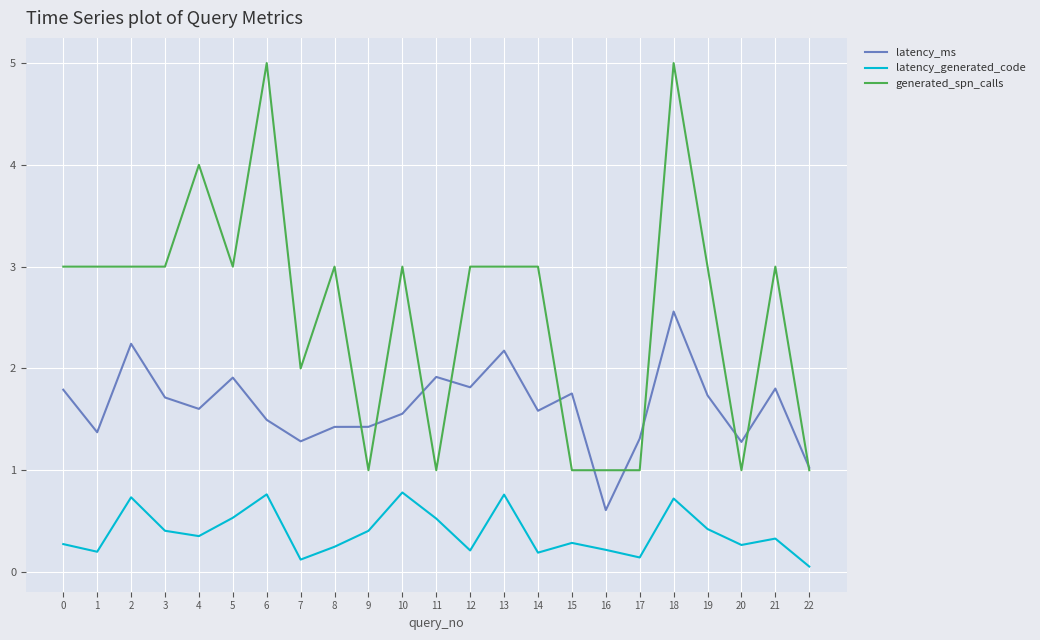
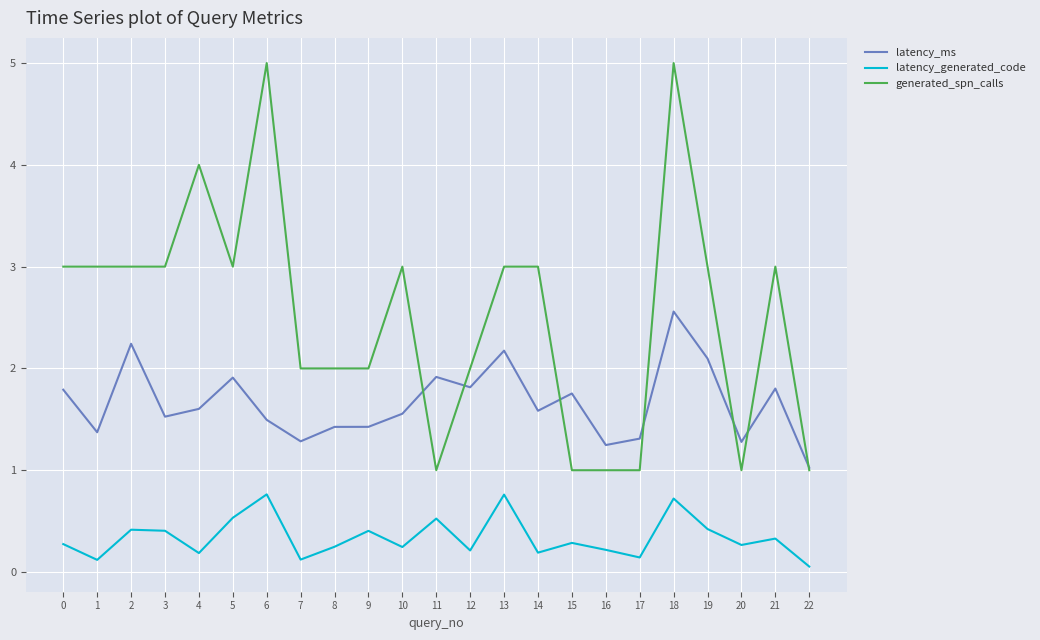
latency_generated_code, 1: 0.20 -> 0.12
latency_generated_code, 2: 0.73 -> 0.42
latency_ms, 3: 1.71 -> 1.53
latency_generated_code, 4: 0.35 -> 0.19
generated_spn_calls, 8: 3 -> 2
generated_spn_calls, 9: 1 -> 2
latency_generated_code, 10: 0.78 -> 0.25
generated_spn_calls, 12: 3 -> 2
latency_ms, 16: 0.61 -> 1.25
latency_ms, 19: 1.74 -> 2.10
